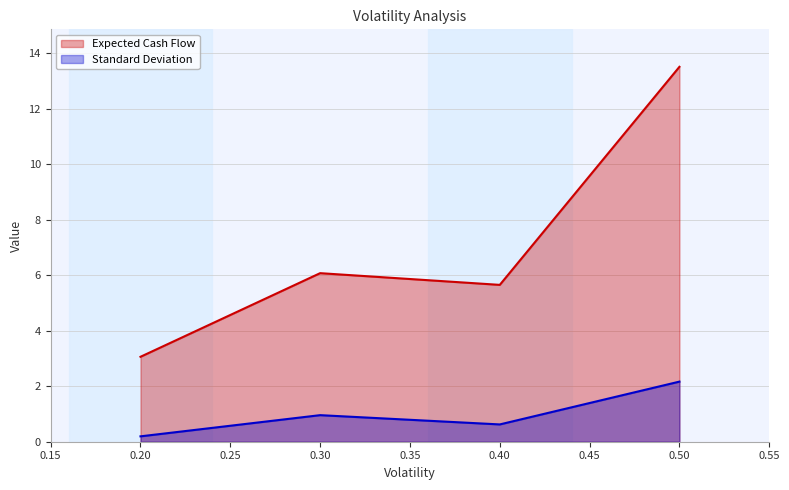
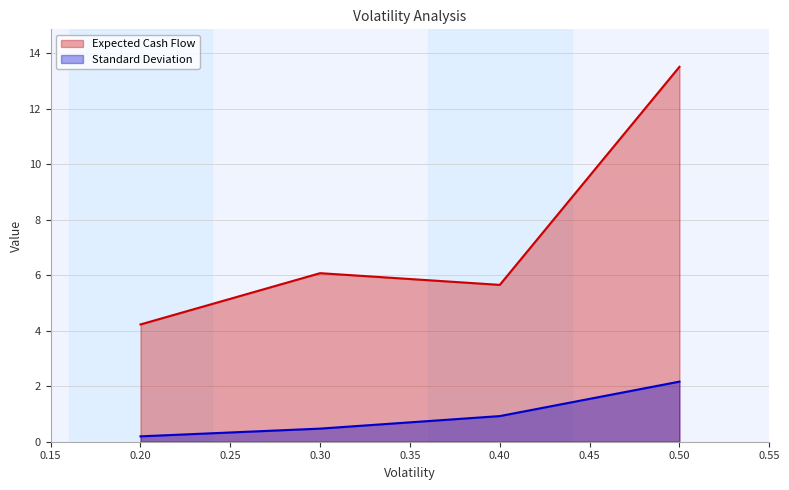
Expected Cash Flow, 0.20: 3.1 -> 4.2
Standard Deviation, 0.30: 1.0 -> 0.5
Standard Deviation, 0.40: 0.6 -> 0.9
